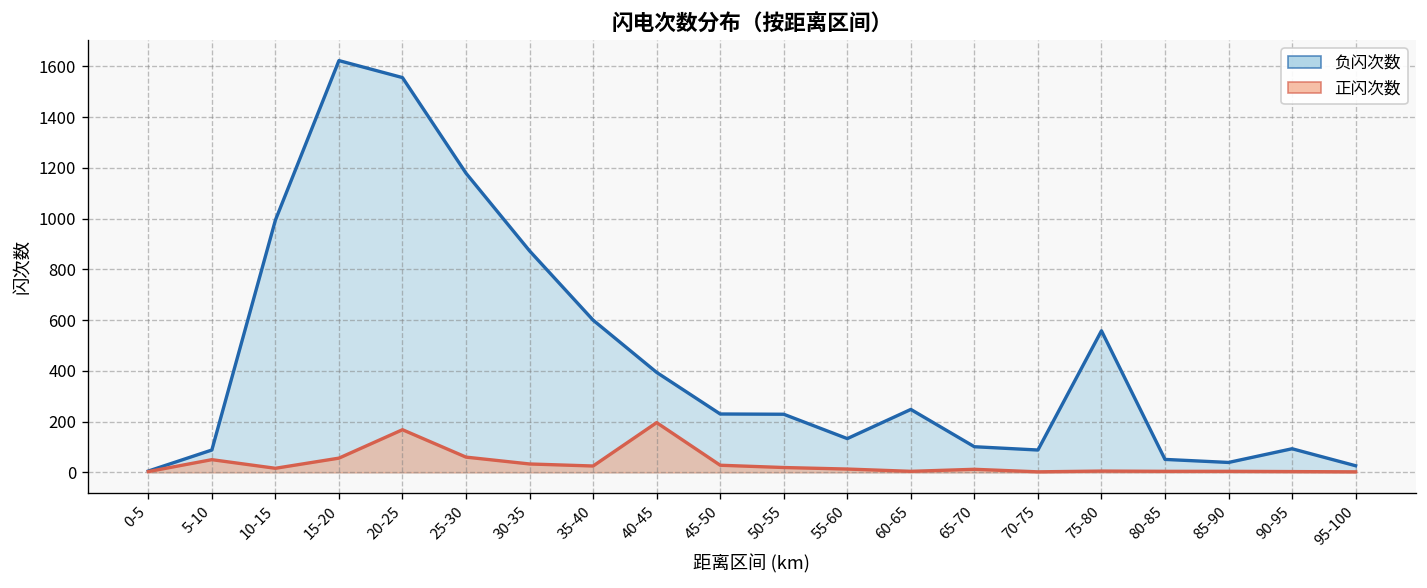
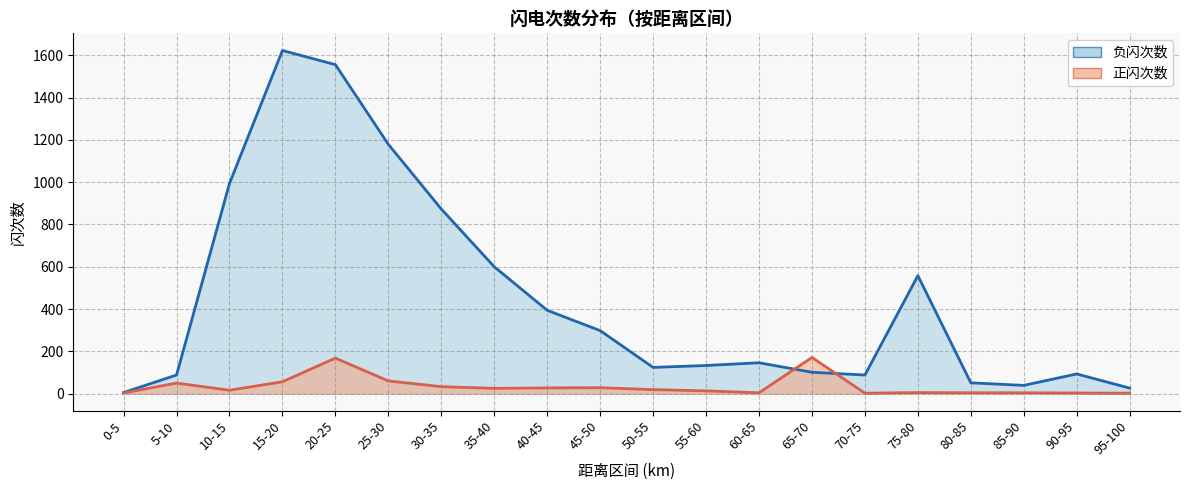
正闪次数, 40-45: 200 -> 30
负闪次数, 45-50: 230 -> 300
负闪次数, 50-55: 230 -> 120
负闪次数, 60-65: 250 -> 150
正闪次数, 65-70: 10 -> 170
